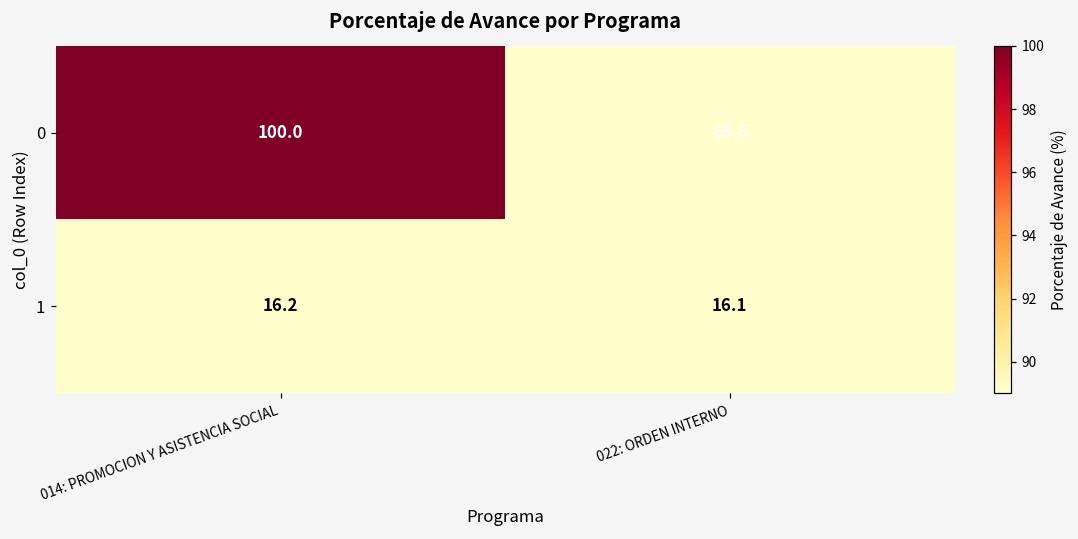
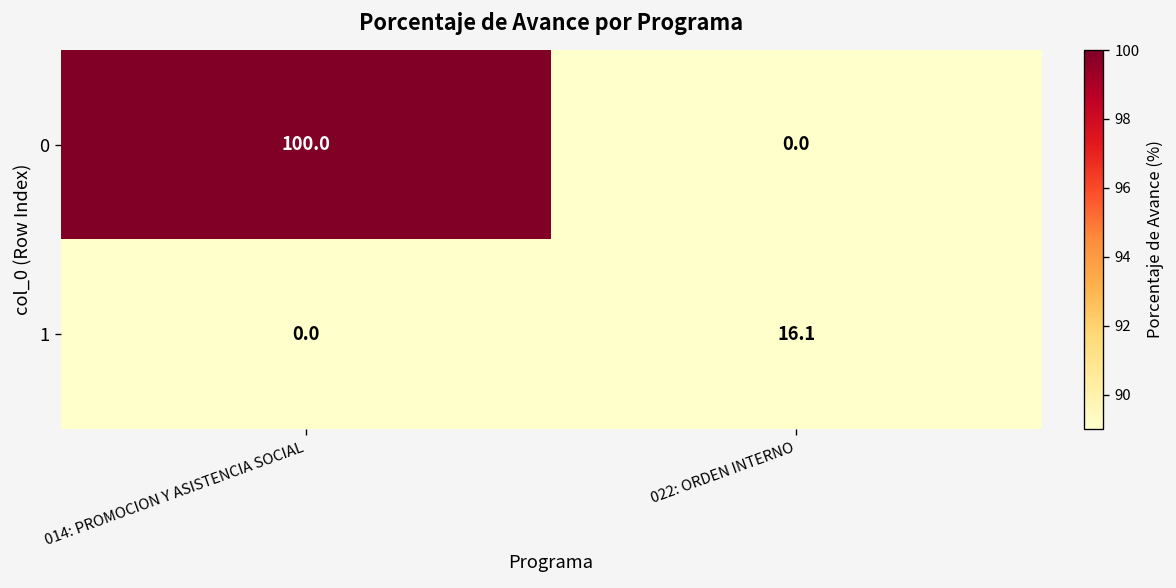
0, 022: ORDEN INTERNO: 65.5 -> 0.0
1, 014: PROMOCION Y ASISTENCIA SOCIAL: 16.2 -> 0.0
